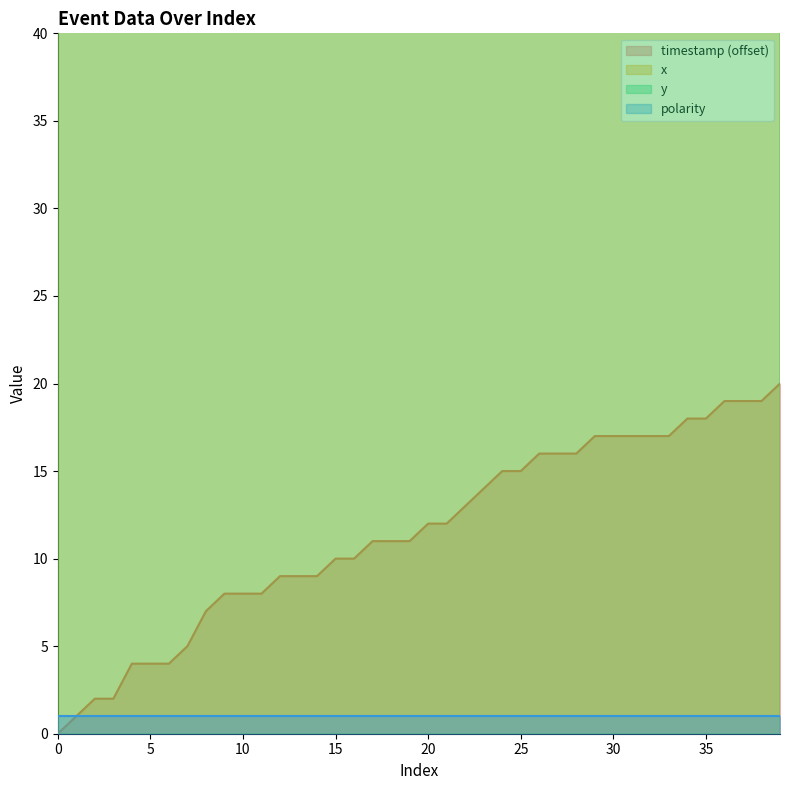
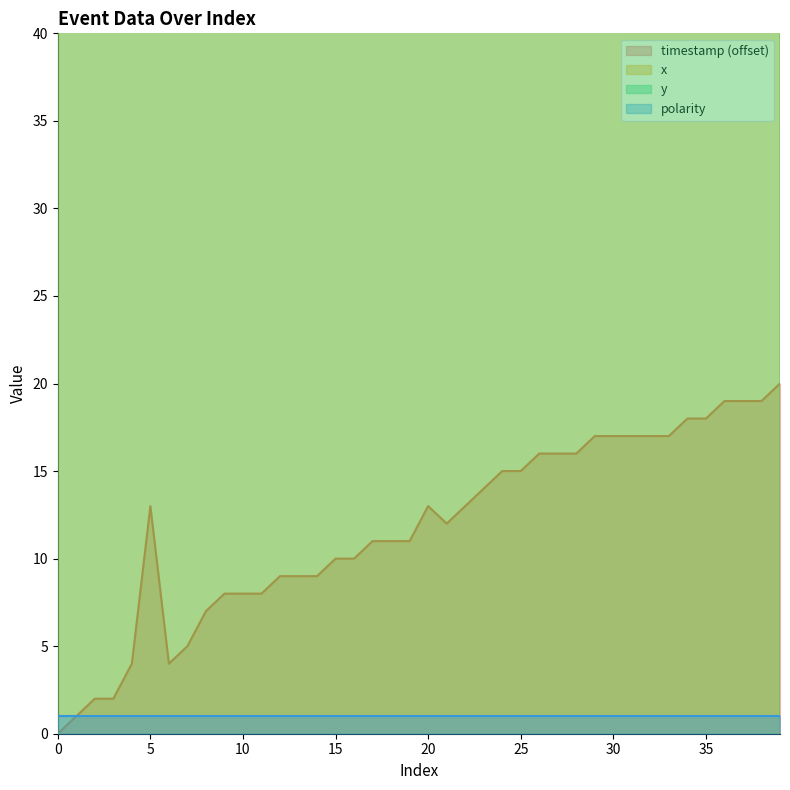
timestamp (offset), 5: 4.0 -> 13.0
timestamp (offset), 20: 12.0 -> 13.0
